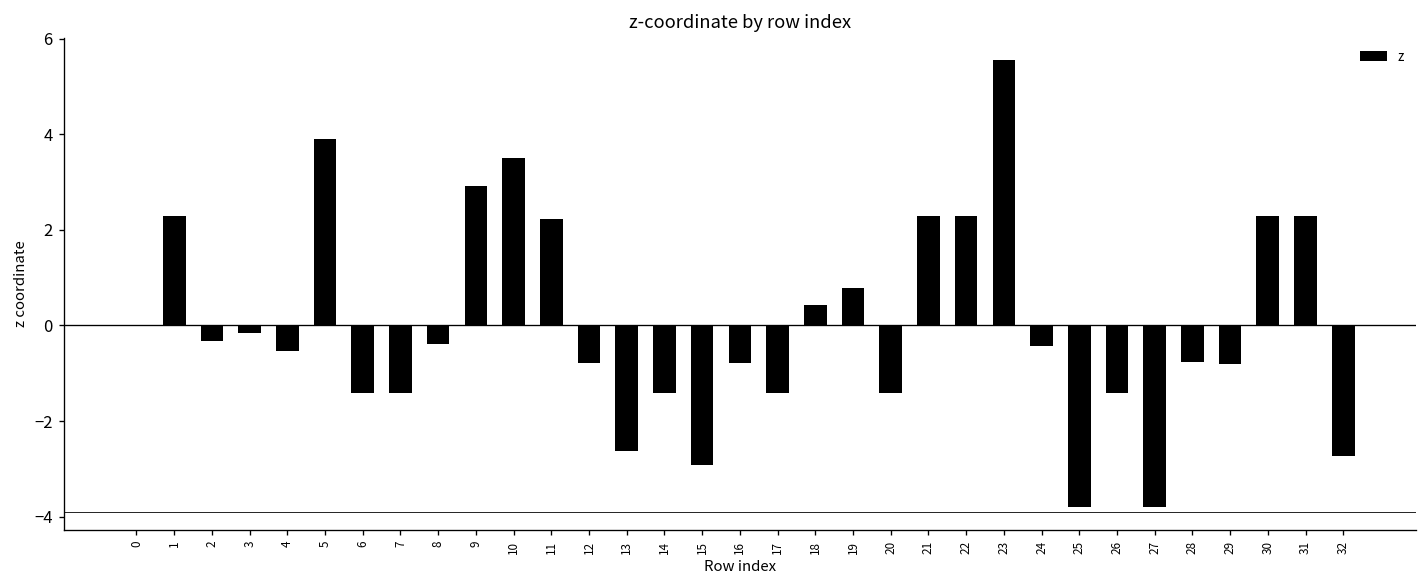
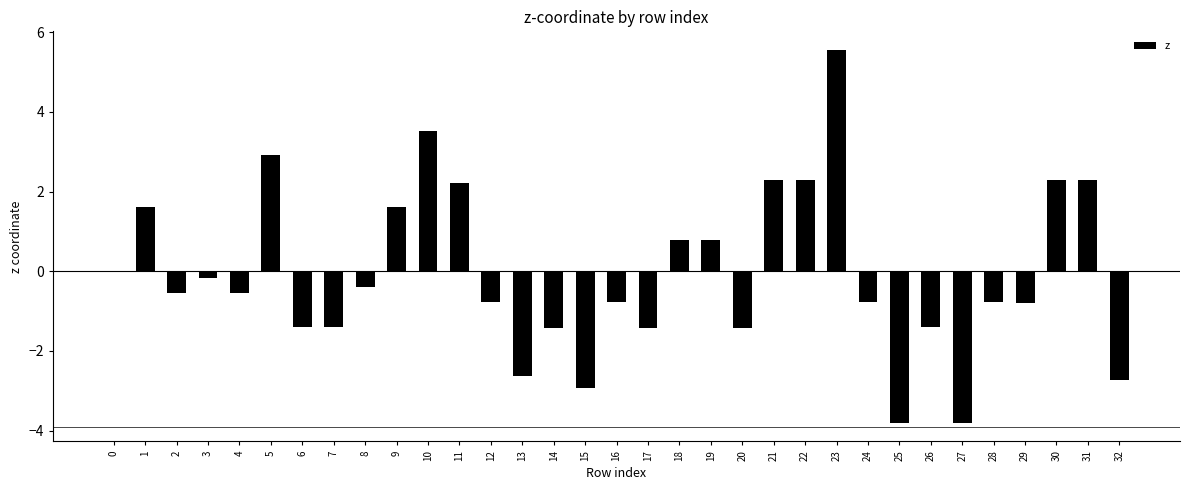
1: 2.3 -> 1.6
2: -0.3 -> -0.5
5: 3.9 -> 2.9
9: 2.9 -> 1.6
18: 0.4 -> 0.8
24: -0.4 -> -0.8
